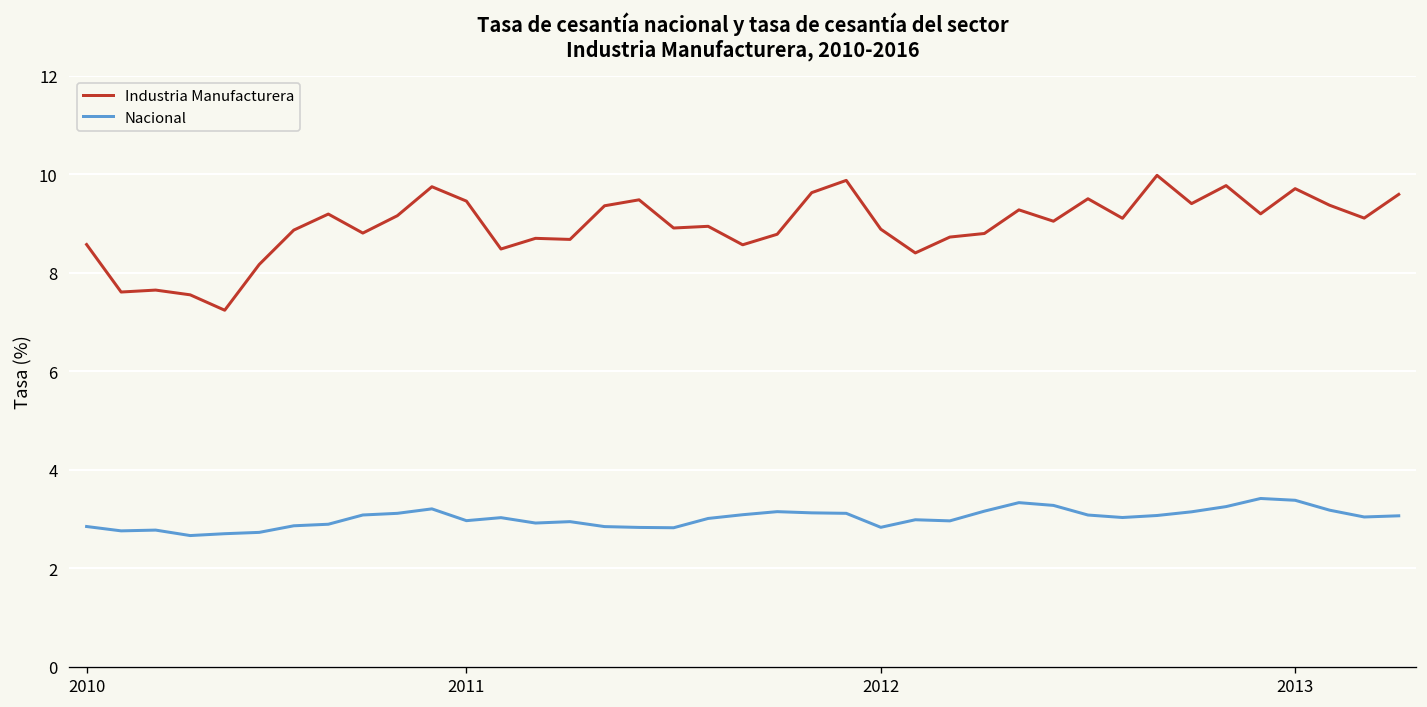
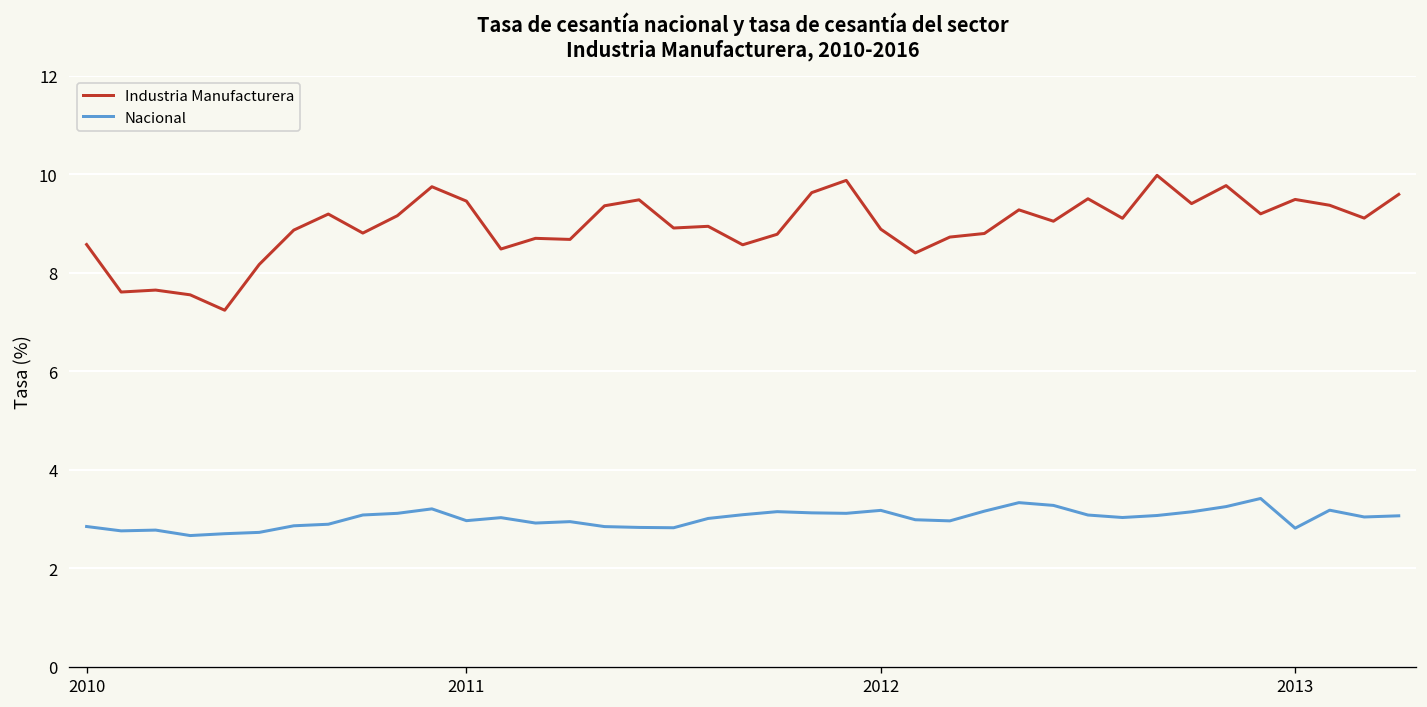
Nacional, 2012: 2.8 -> 3.2
Industria Manufacturera, 2013: 9.7 -> 9.5
Nacional, 2013: 3.4 -> 2.8
